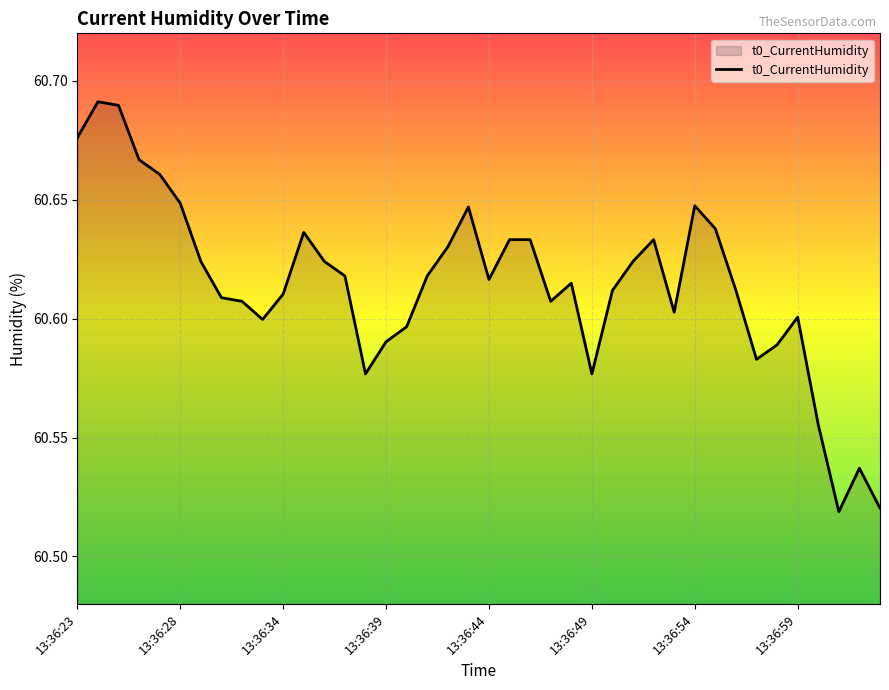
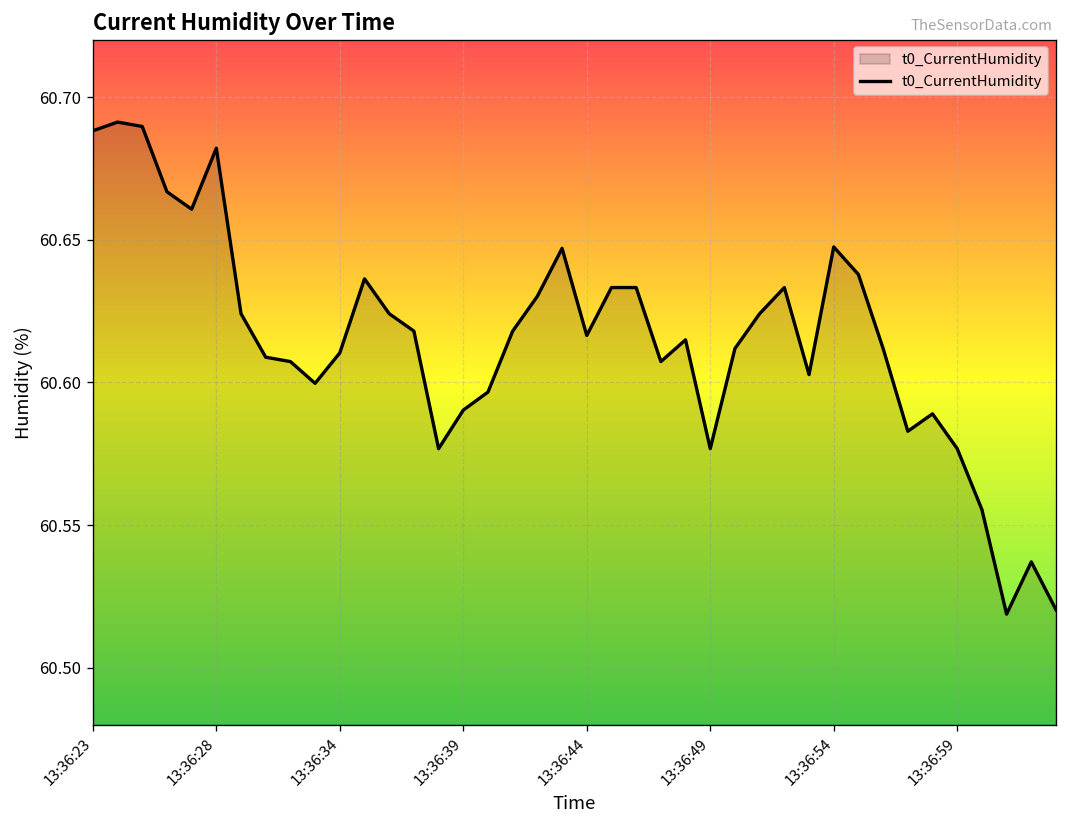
13:36:23: 60.676 -> 60.688
13:36:28: 60.649 -> 60.682
13:36:59: 60.601 -> 60.577
